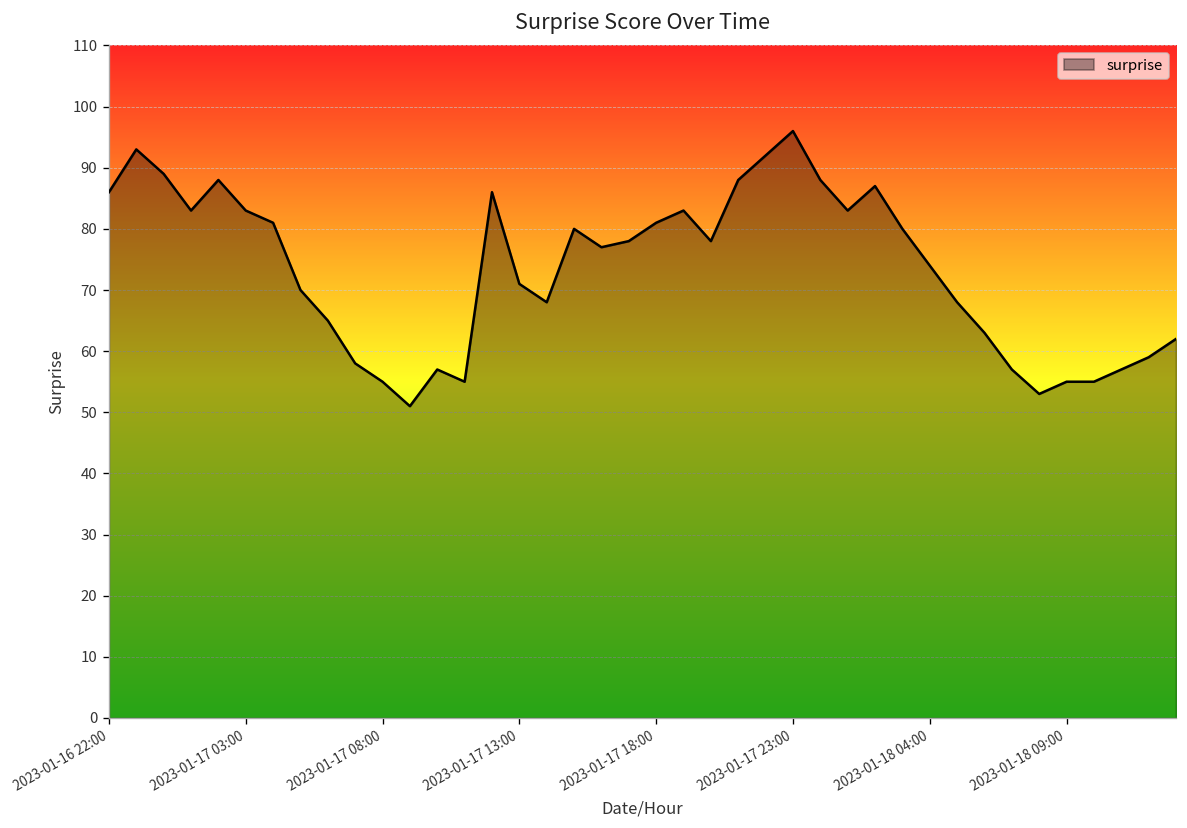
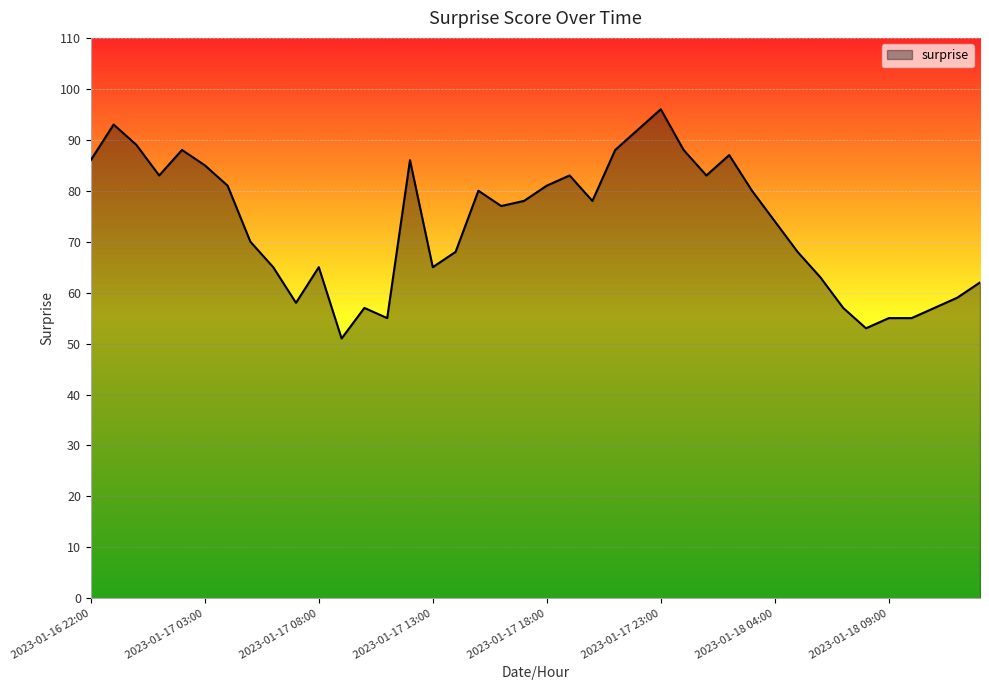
2023-01-17 03:00: 83 -> 85
2023-01-17 08:00: 55 -> 65
2023-01-17 13:00: 71 -> 65
